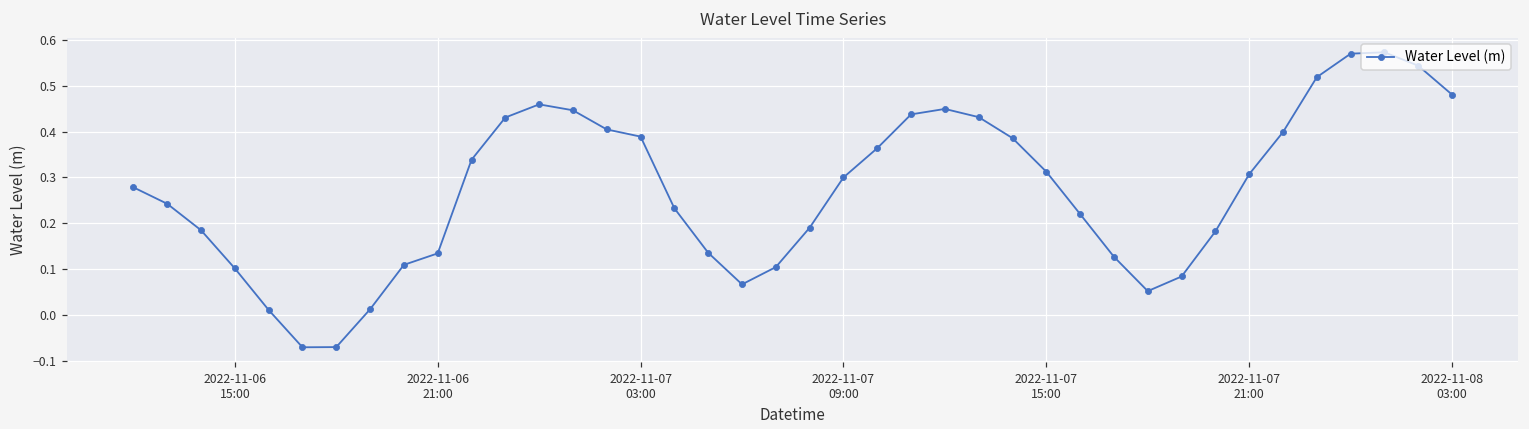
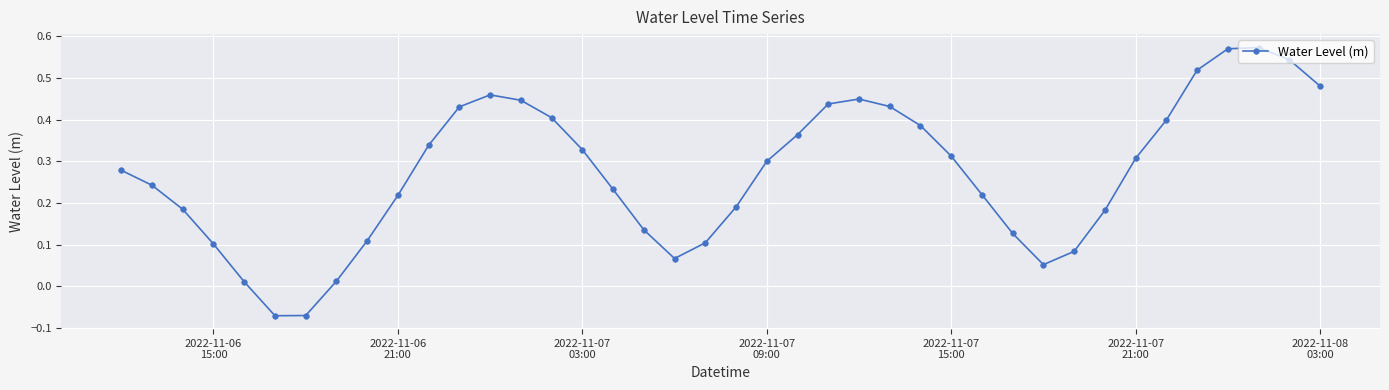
2022-11-06 21:00: 0.13 -> 0.22
2022-11-07 03:00: 0.39 -> 0.33
